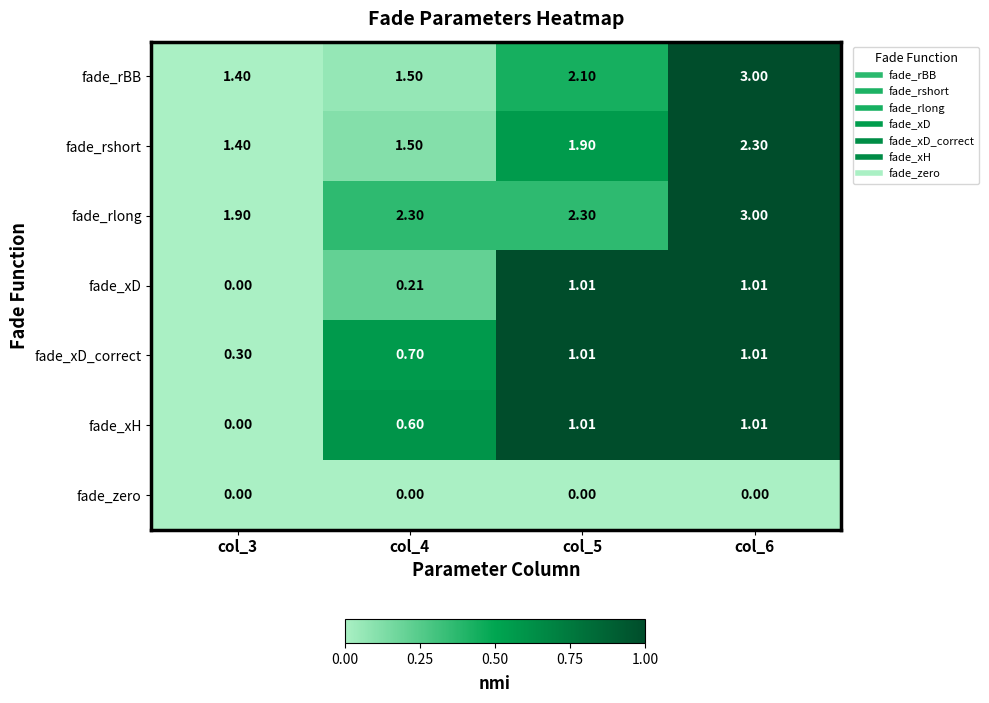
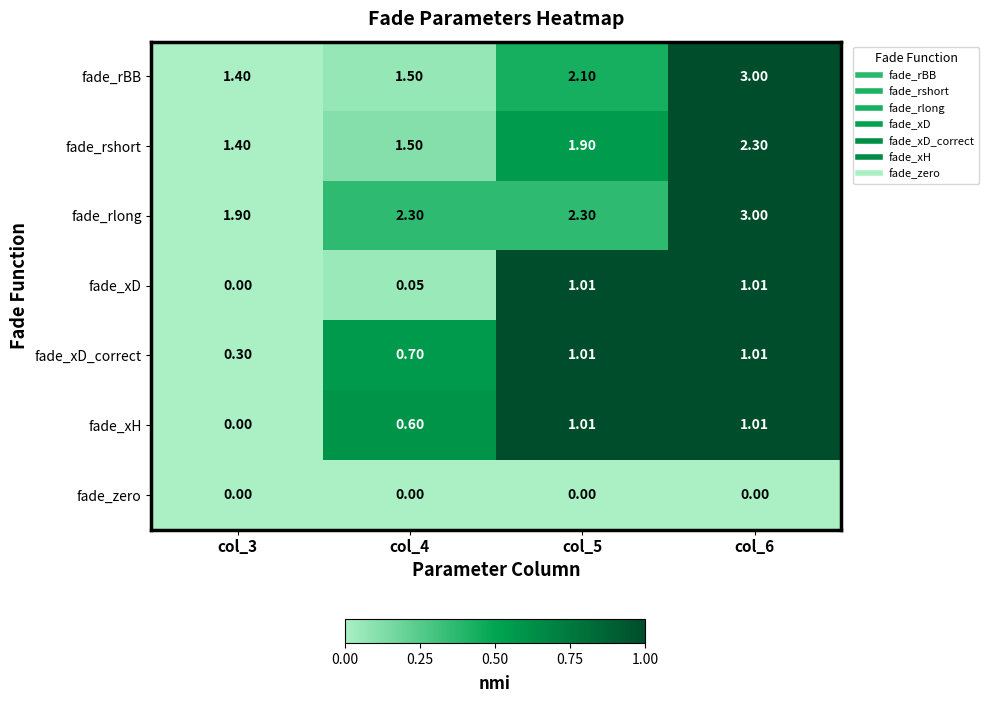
fade_xD, col_4: 0.21 -> 0.05
